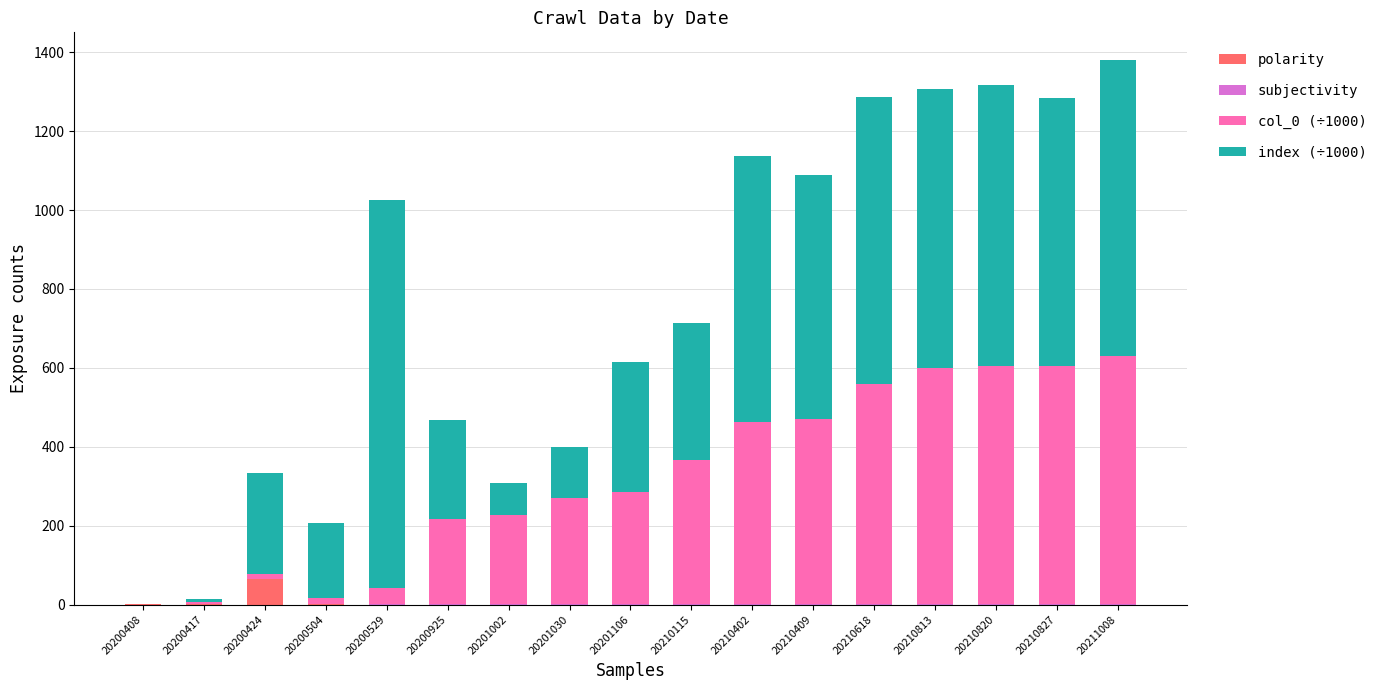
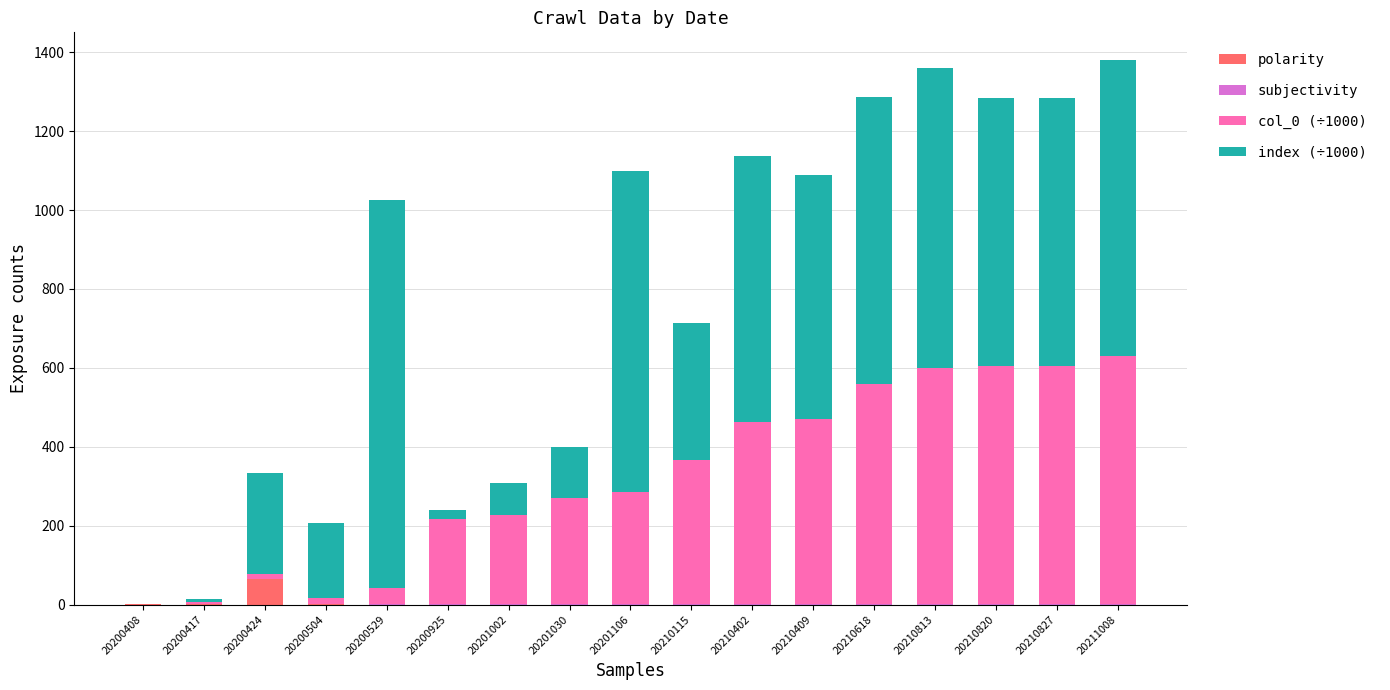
index (÷1000), 20200925: 250 -> 20
index (÷1000), 20201106: 330 -> 810
index (÷1000), 20210813: 710 -> 760
index (÷1000), 20210820: 710 -> 680
